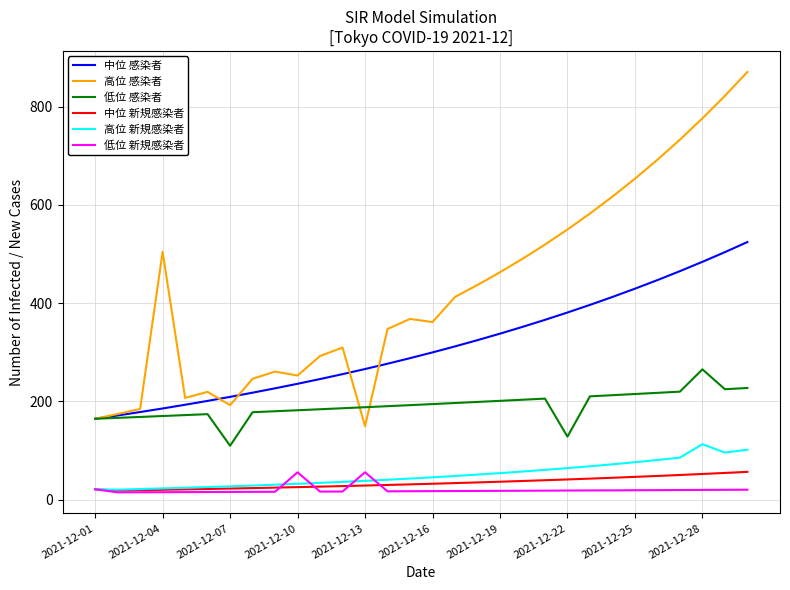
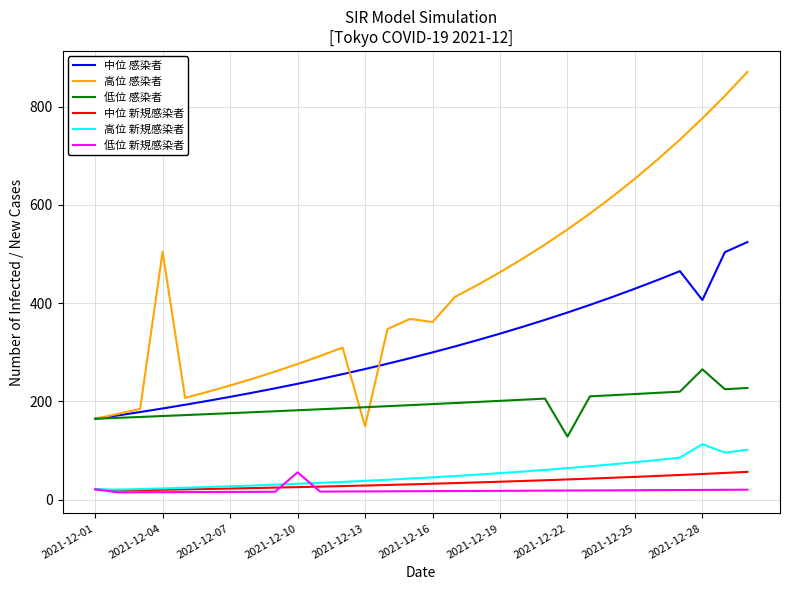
高位 感染者, 2021-12-07: 190 -> 230
低位 感染者, 2021-12-07: 110 -> 180
高位 感染者, 2021-12-10: 250 -> 280
低位 新規感染者, 2021-12-13: 60 -> 20
中位 感染者, 2021-12-28: 480 -> 410
